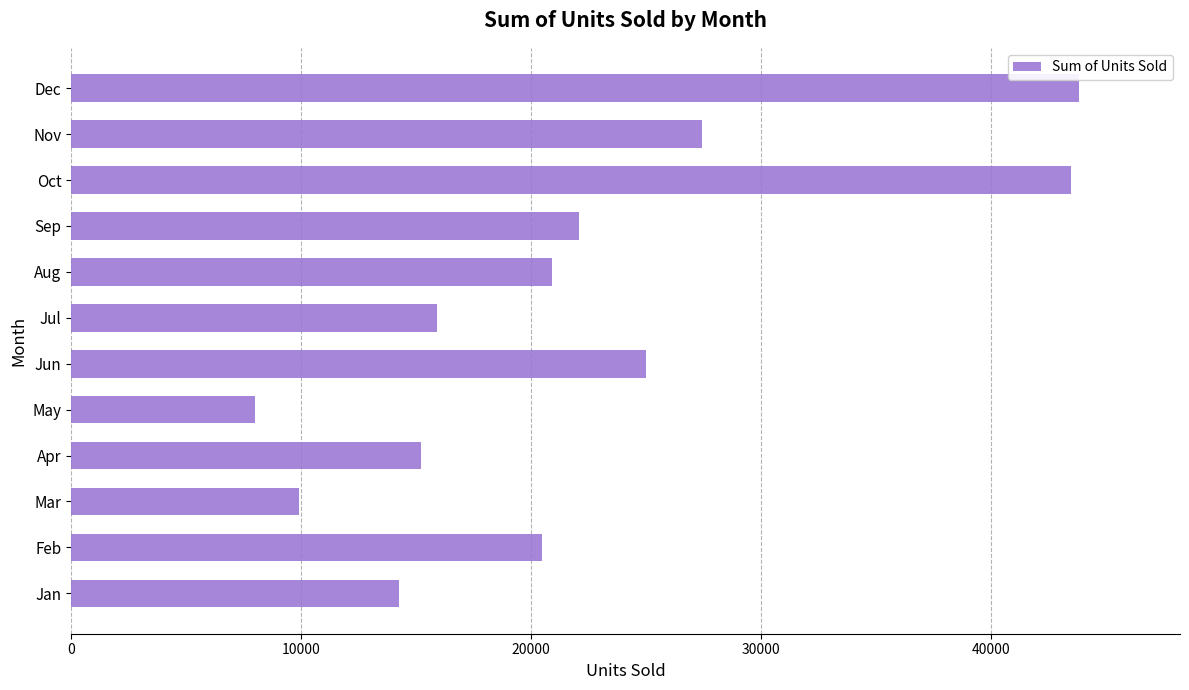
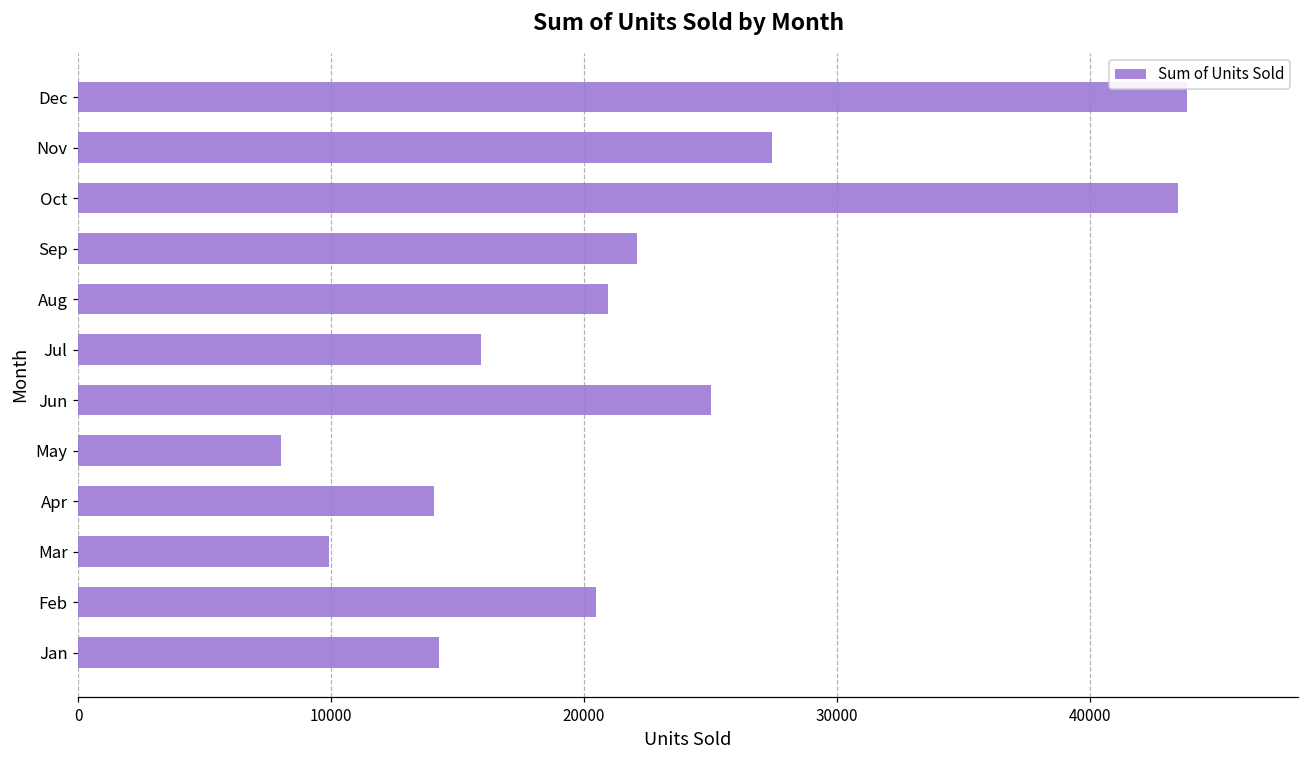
Apr: 15200 -> 14100
